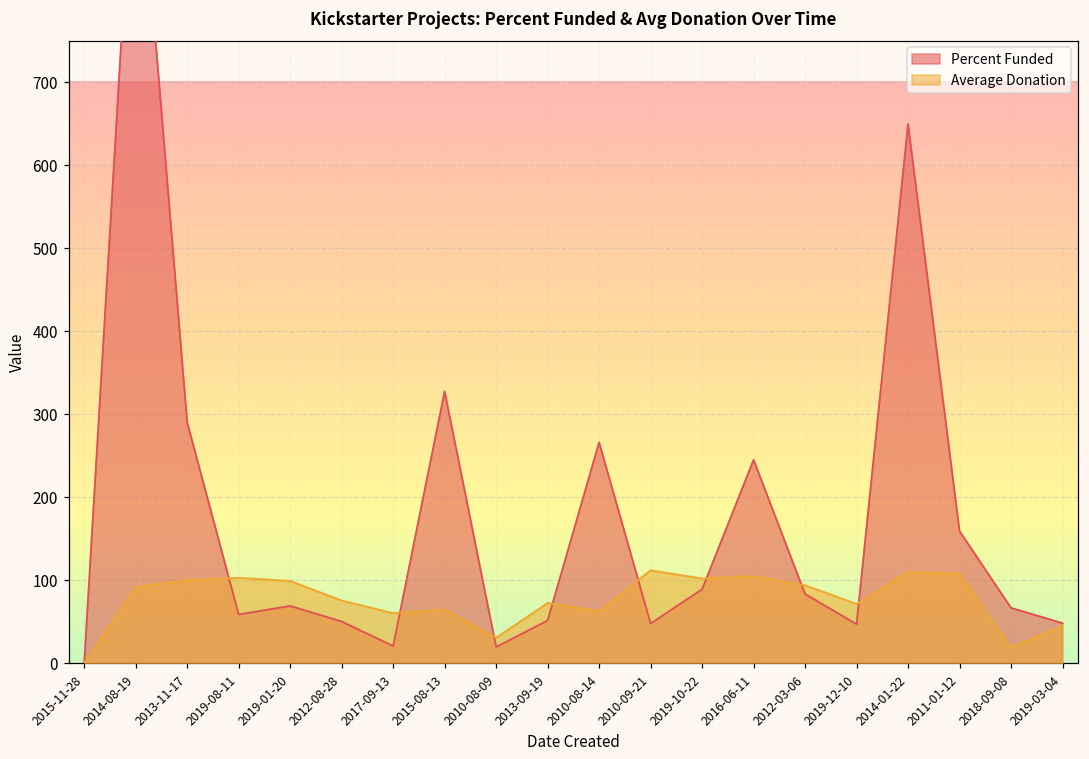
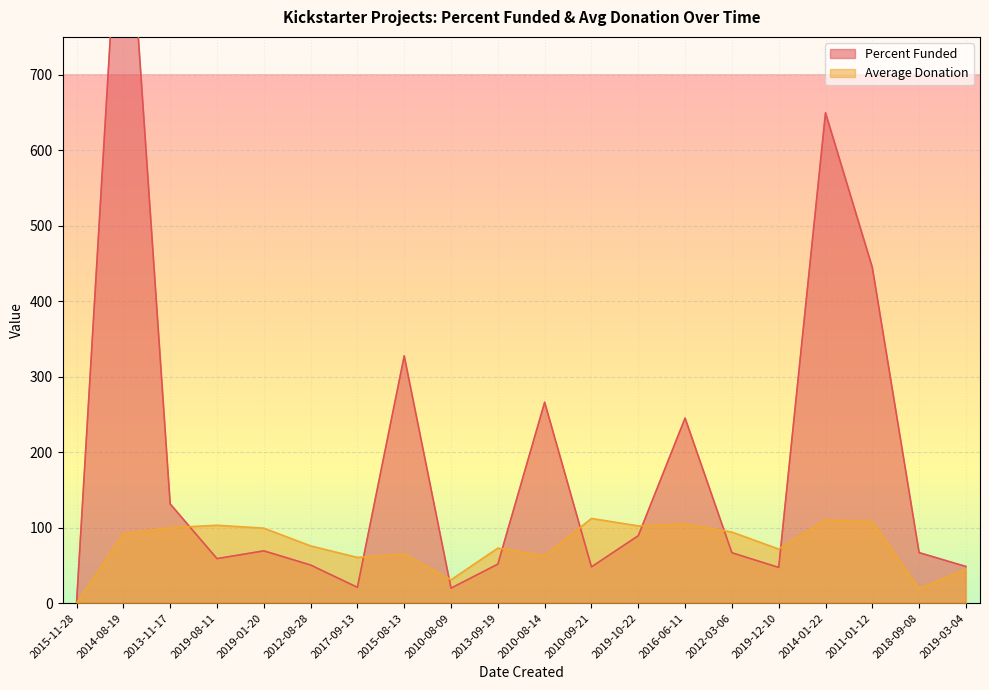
Percent Funded, 2013-11-17: 290 -> 130
Percent Funded, 2012-03-06: 80 -> 70
Percent Funded, 2011-01-12: 160 -> 440
